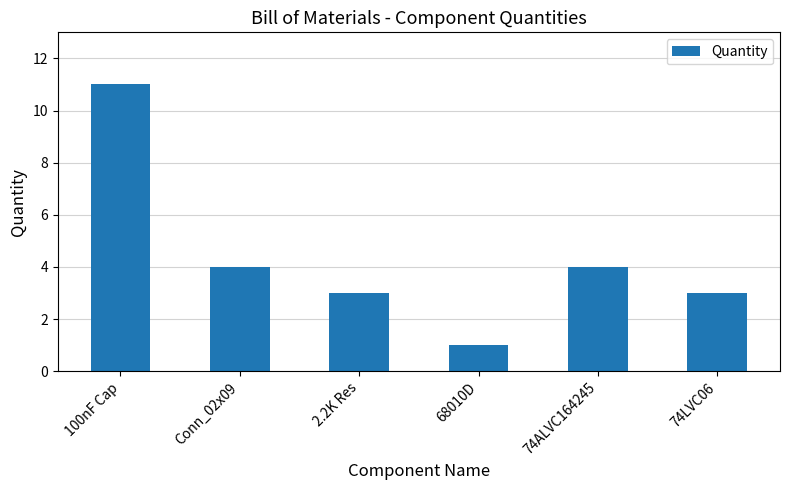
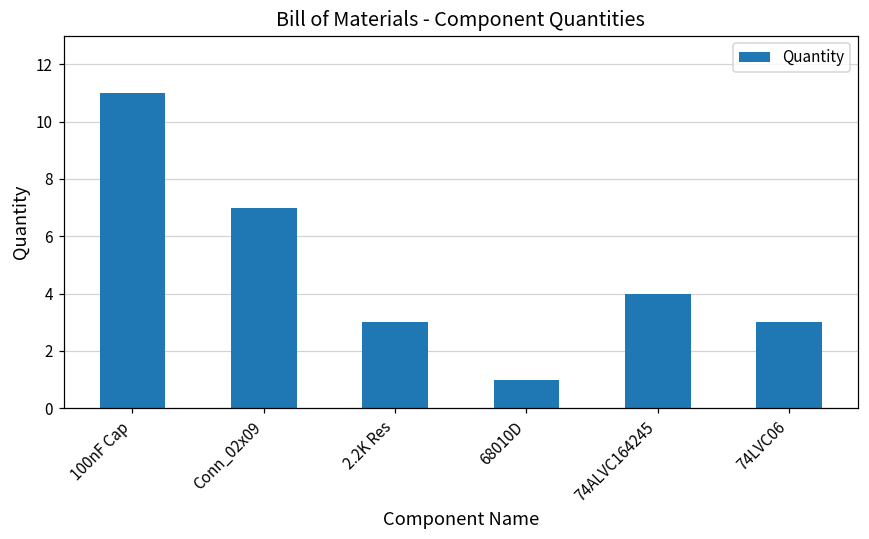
Conn_02x09: 4 -> 7
